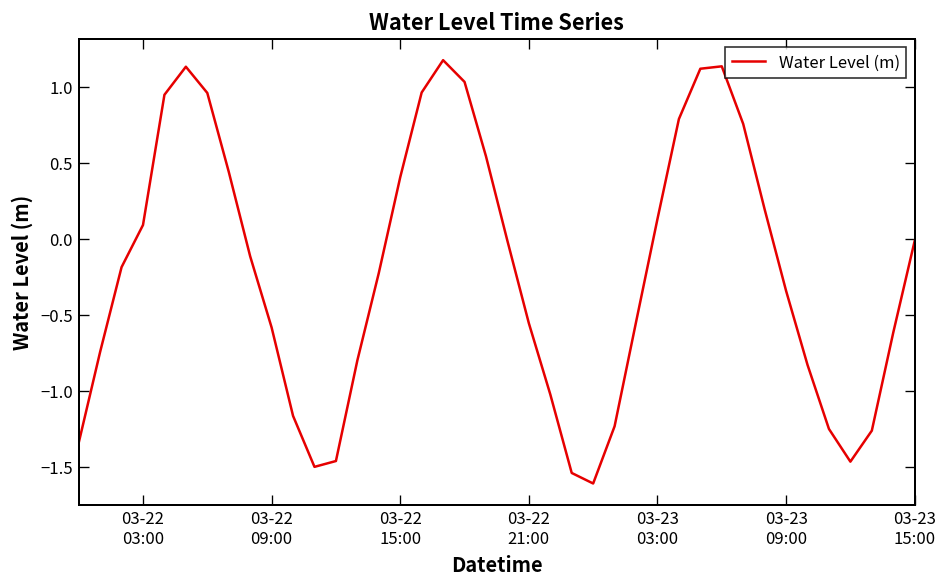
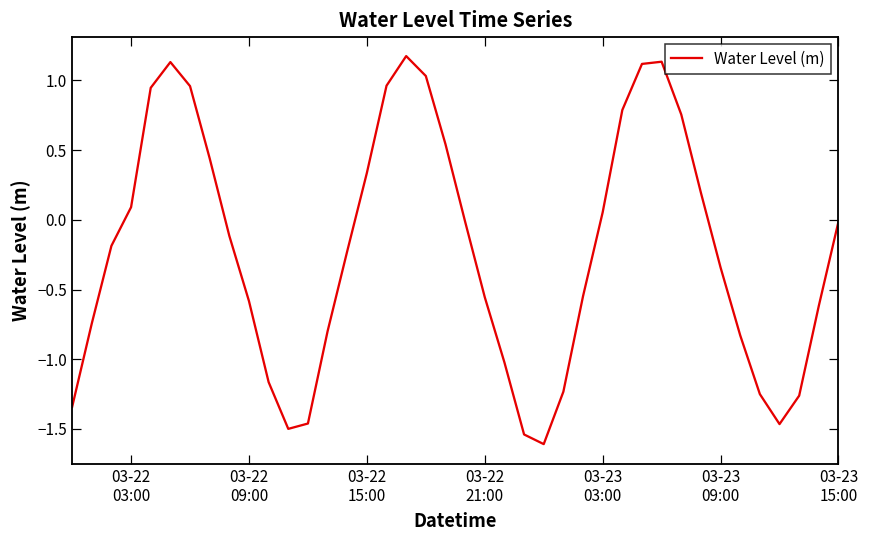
03-22 15:00: 0.40 -> 0.34
03-23 03:00: 0.13 -> 0.05
